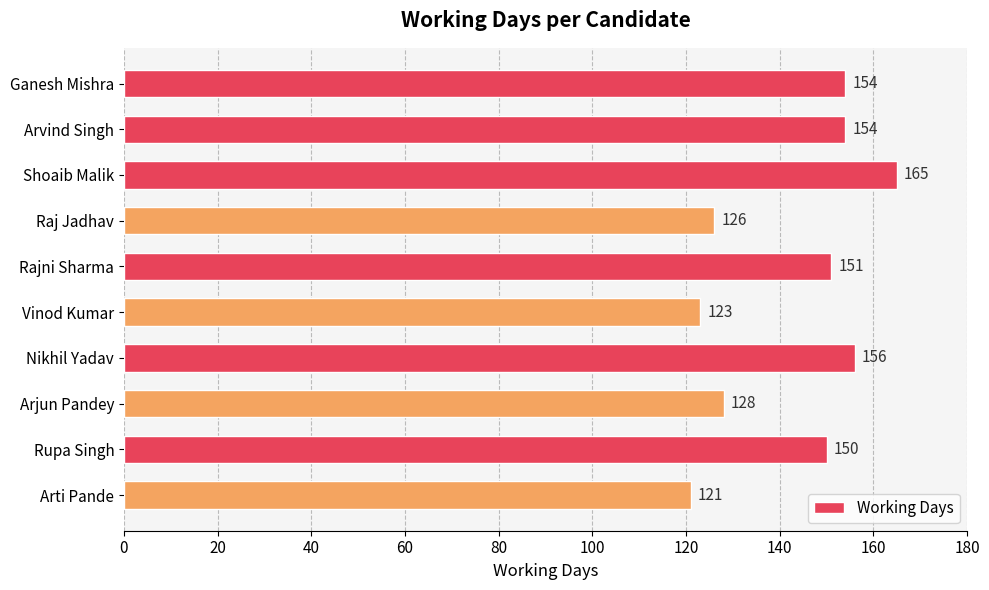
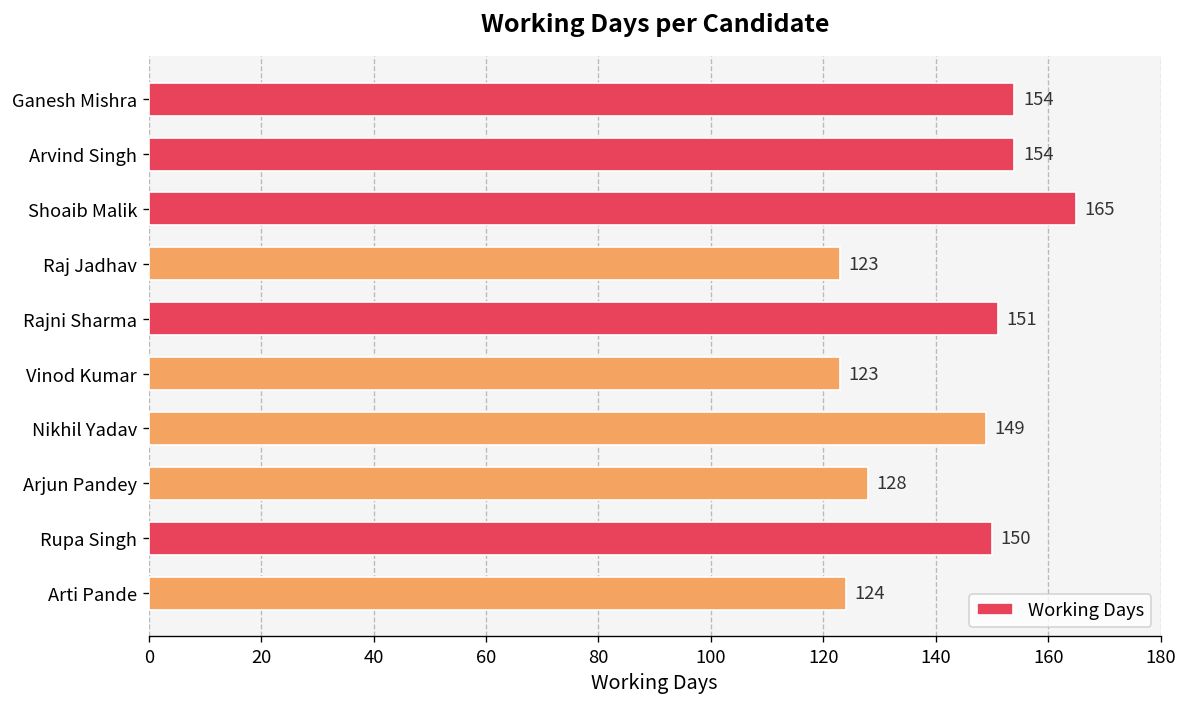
Raj Jadhav: 126 -> 123
Nikhil Yadav: 156 -> 149
Arti Pande: 121 -> 124
